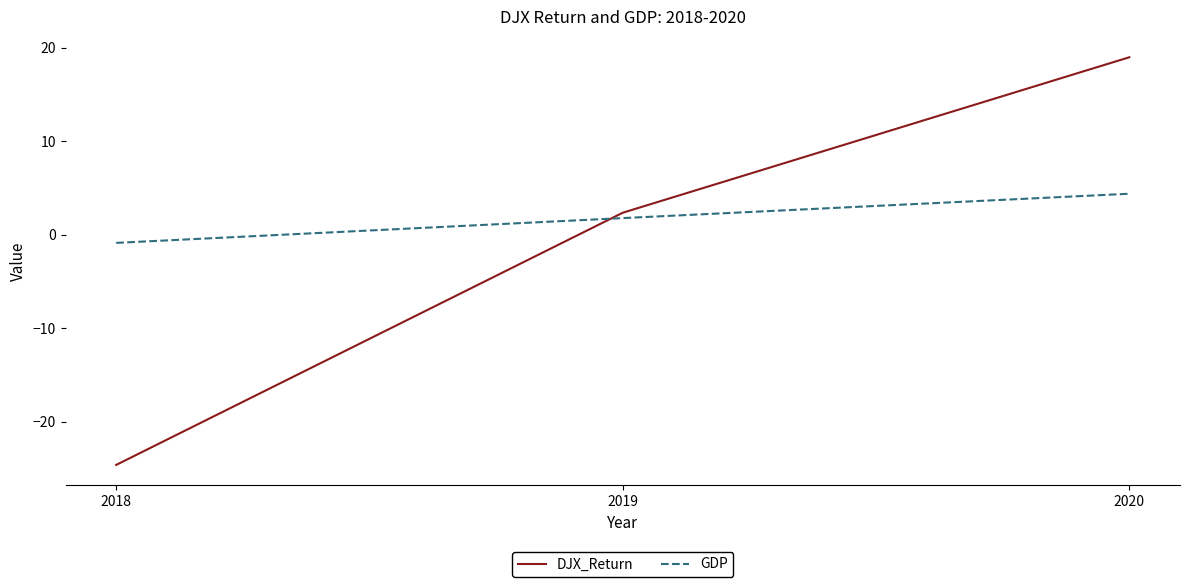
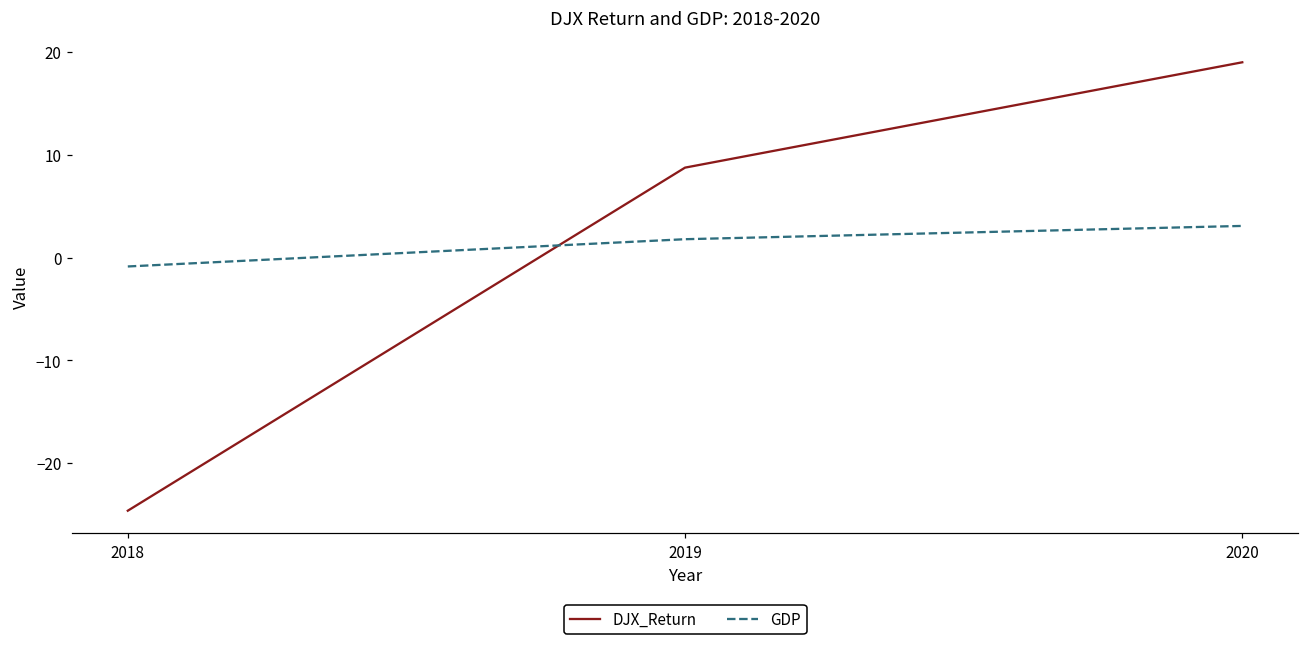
DJX_Return, 2019: 2 -> 9
GDP, 2020: 4 -> 3
